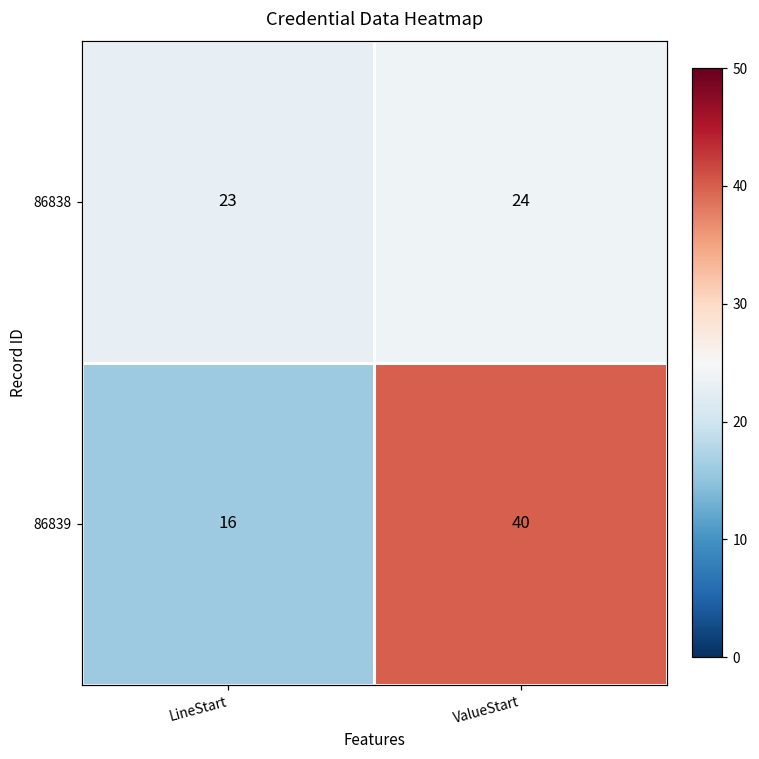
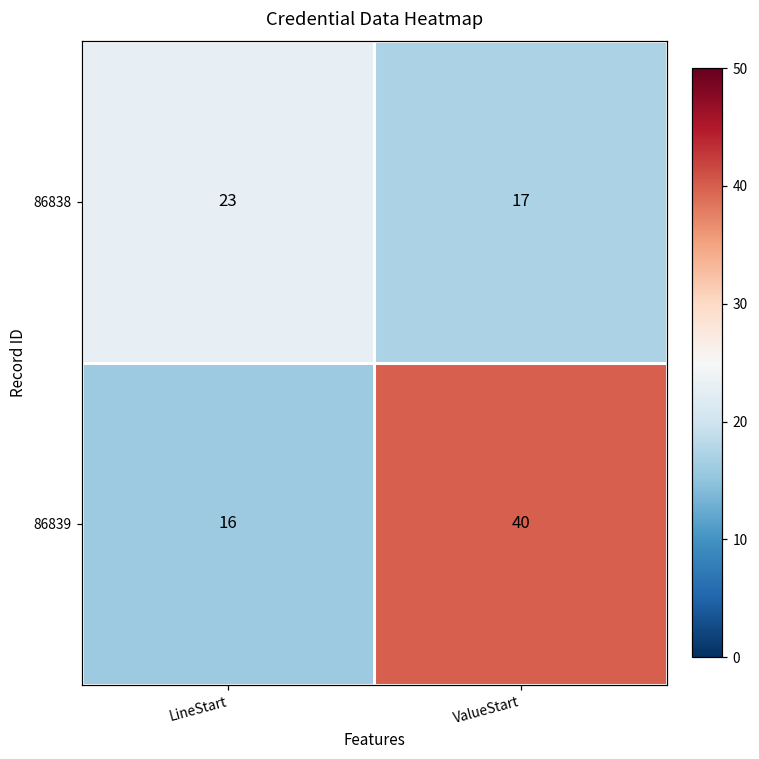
86838, ValueStart: 24 -> 17
